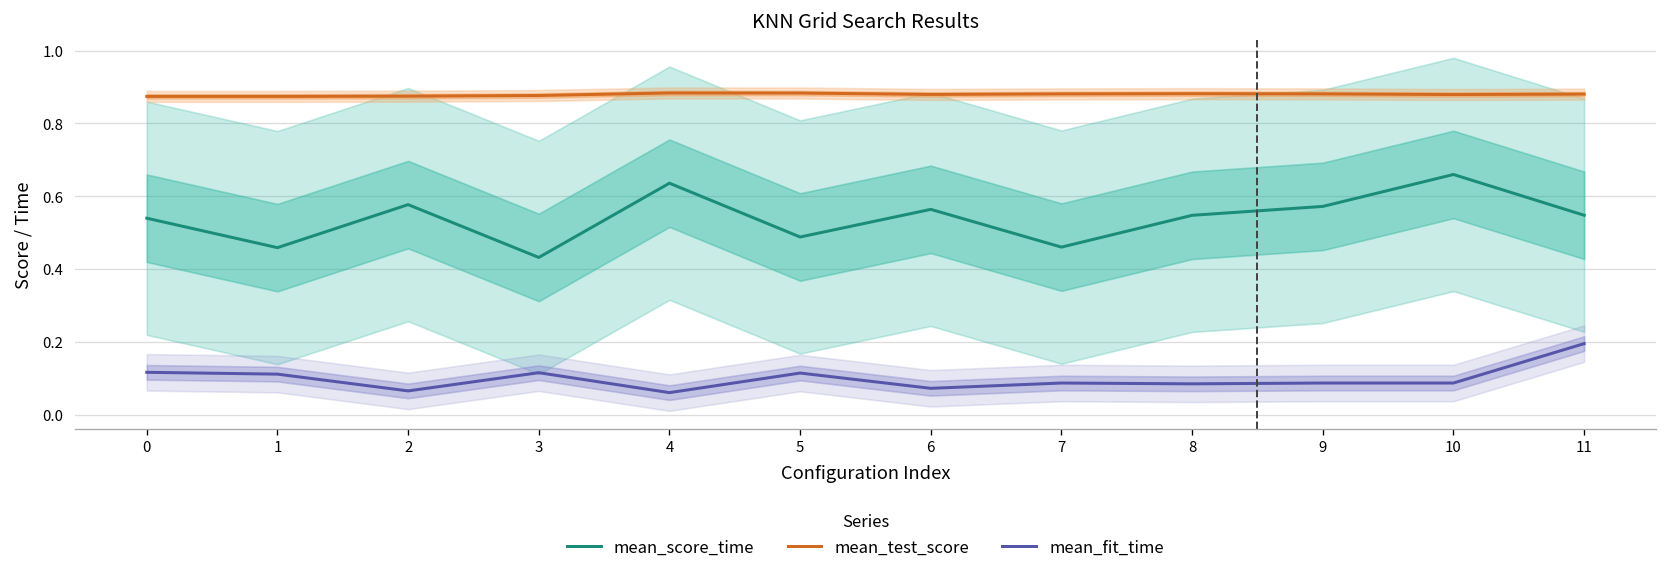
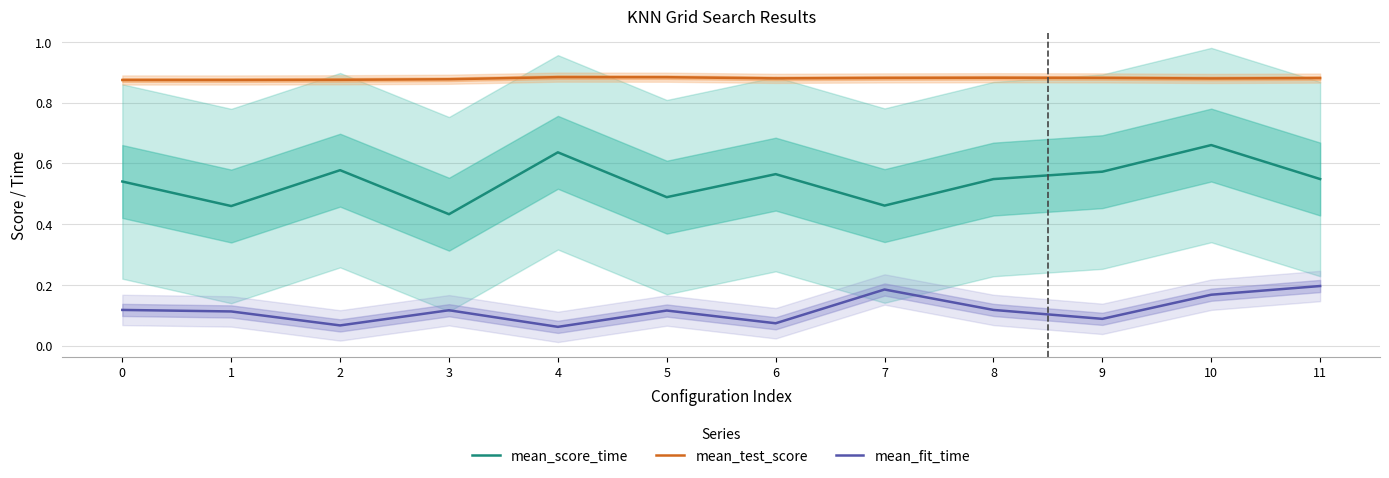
mean_fit_time, 7: 0.09 -> 0.18
mean_fit_time, 8: 0.09 -> 0.12
mean_fit_time, 10: 0.09 -> 0.17
